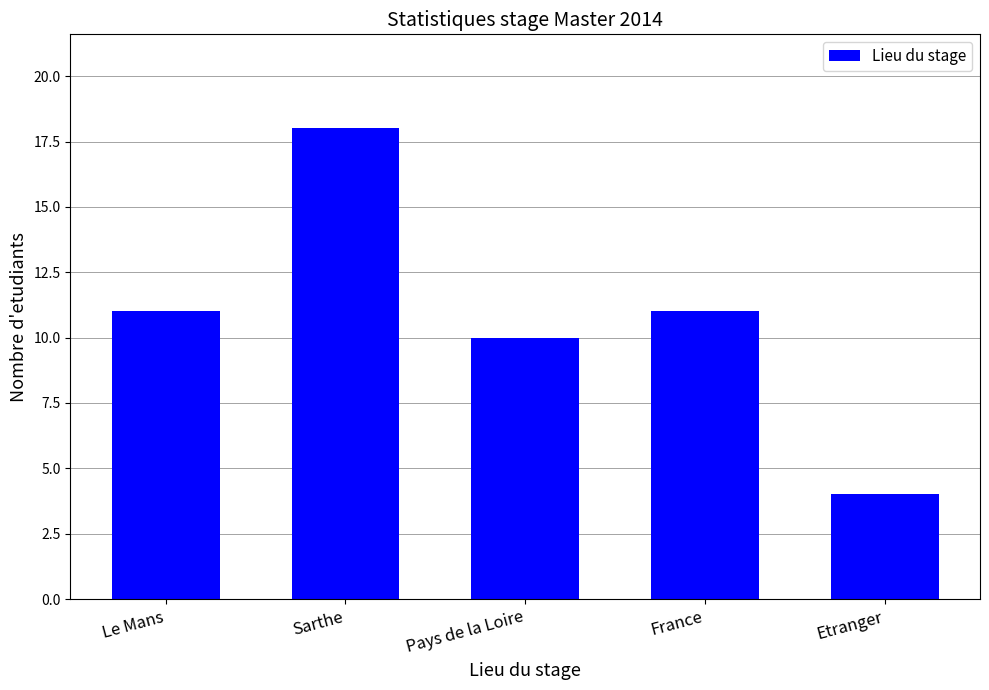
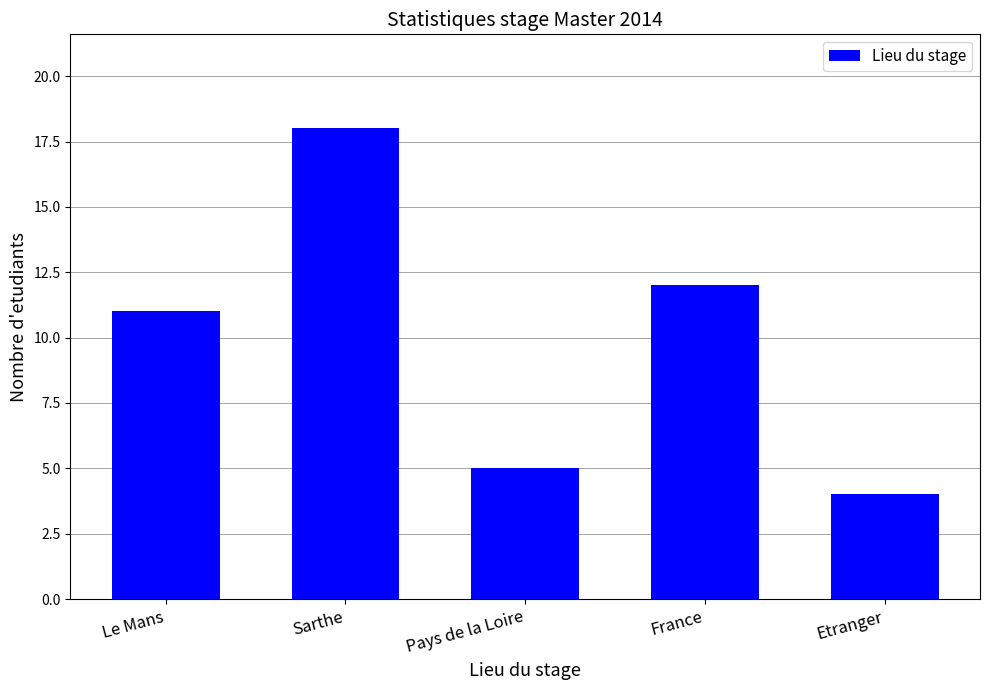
Pays de la Loire: 10 -> 5
France: 11 -> 12
